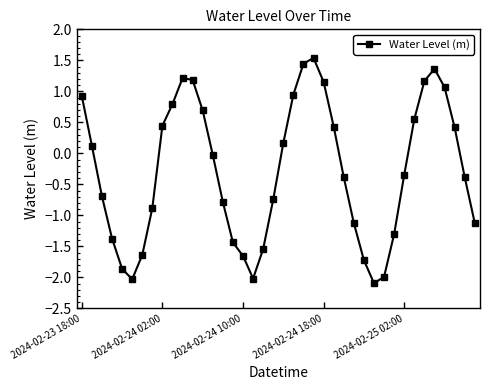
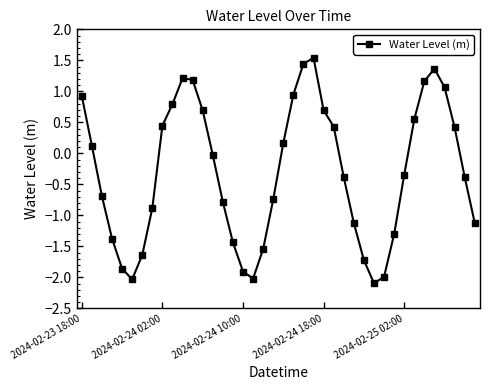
2024-02-24 10:00: -1.7 -> -1.9
2024-02-24 18:00: 1.2 -> 0.7
